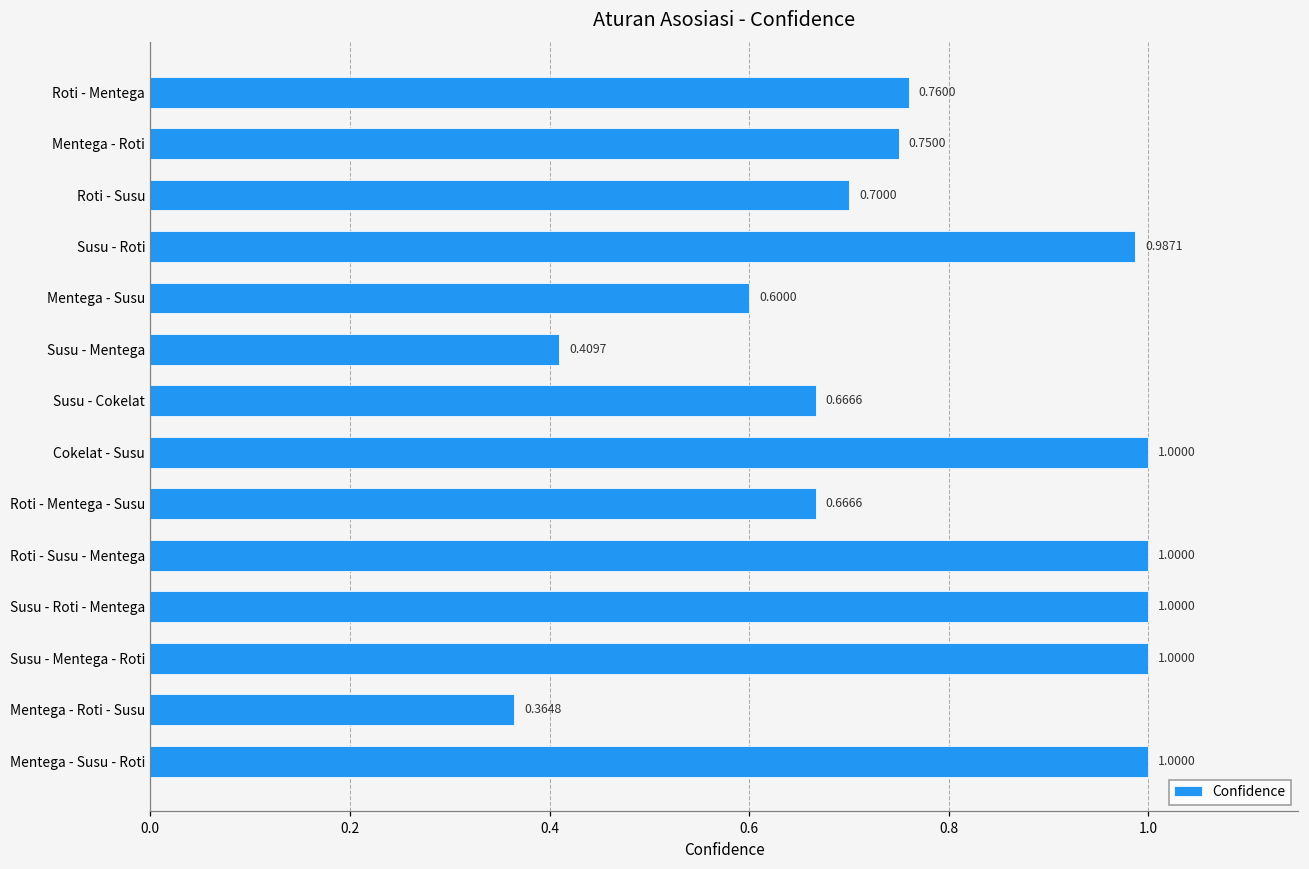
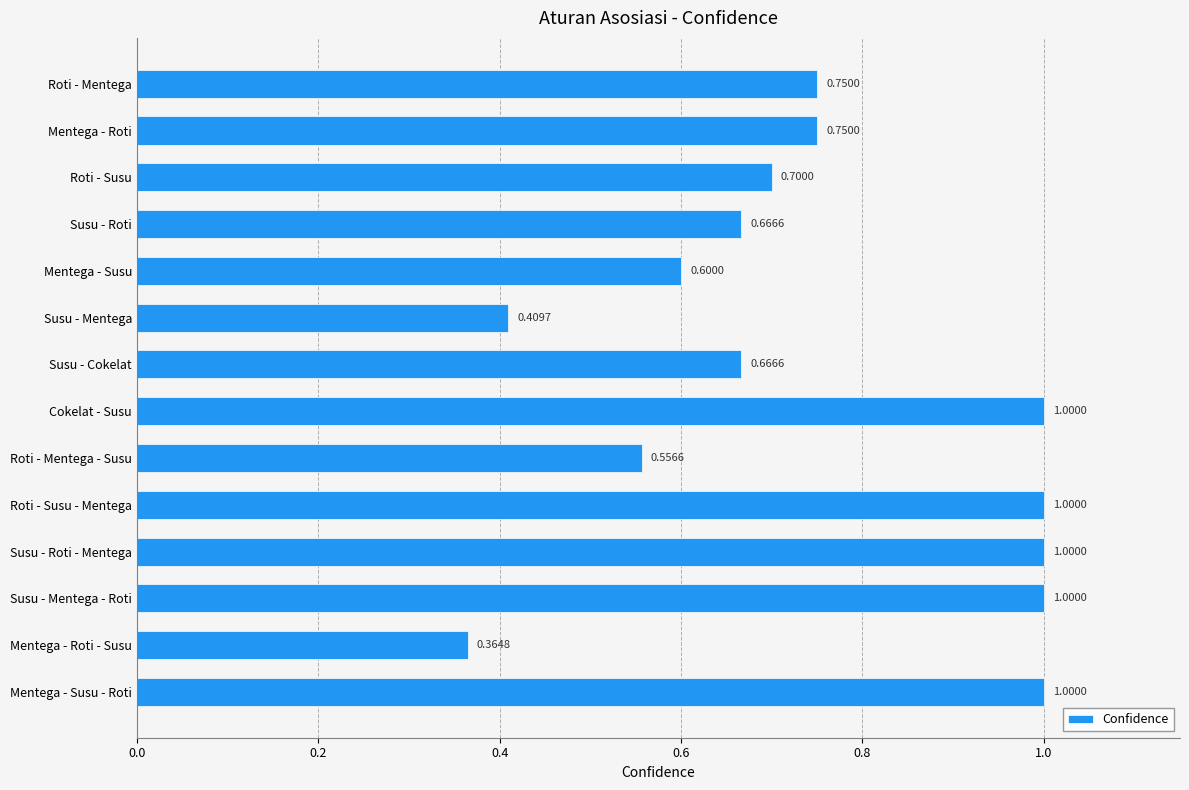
Roti - Mentega: 0.7600 -> 0.7500
Susu - Roti: 0.9871 -> 0.6666
Roti - Mentega - Susu: 0.6666 -> 0.5566
